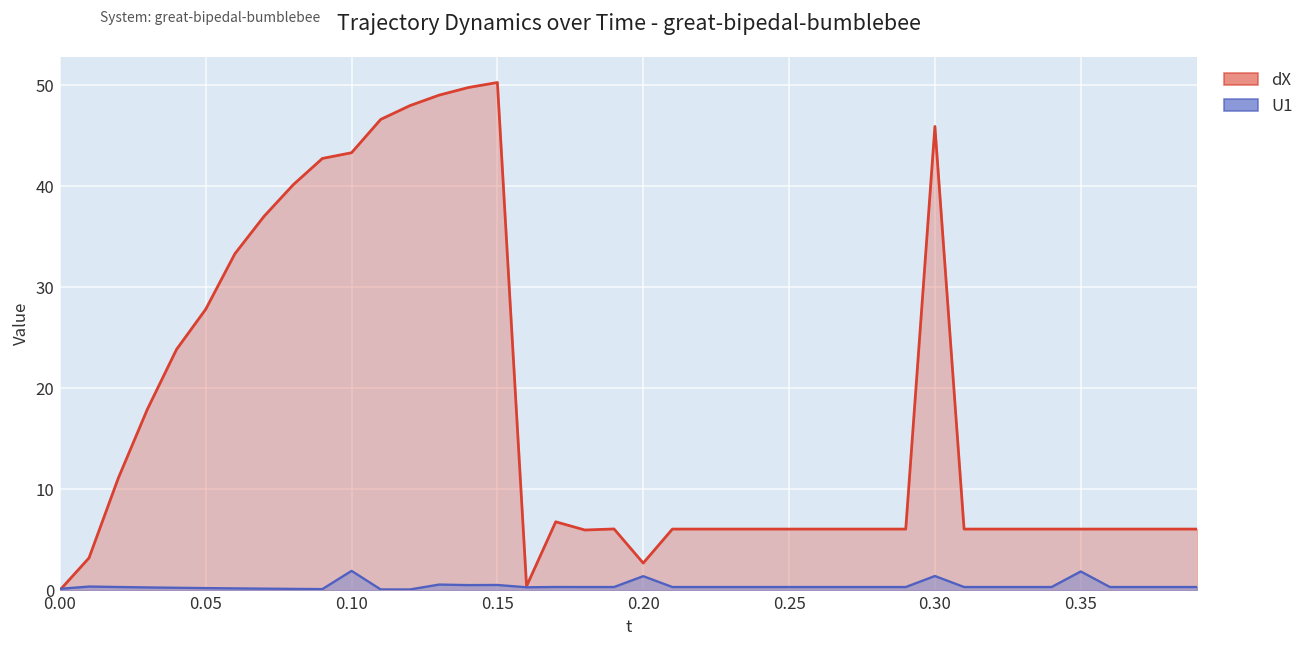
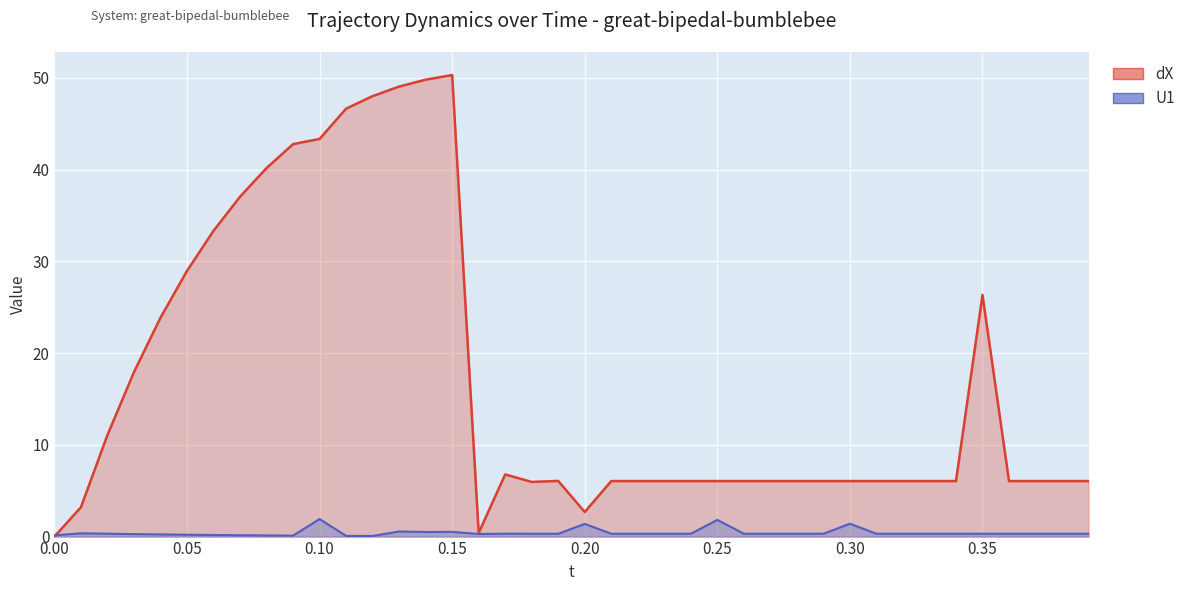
dX, 0.05: 28 -> 29
U1, 0.25: 0 -> 2
dX, 0.30: 46 -> 6
dX, 0.35: 6 -> 26
U1, 0.35: 2 -> 0
